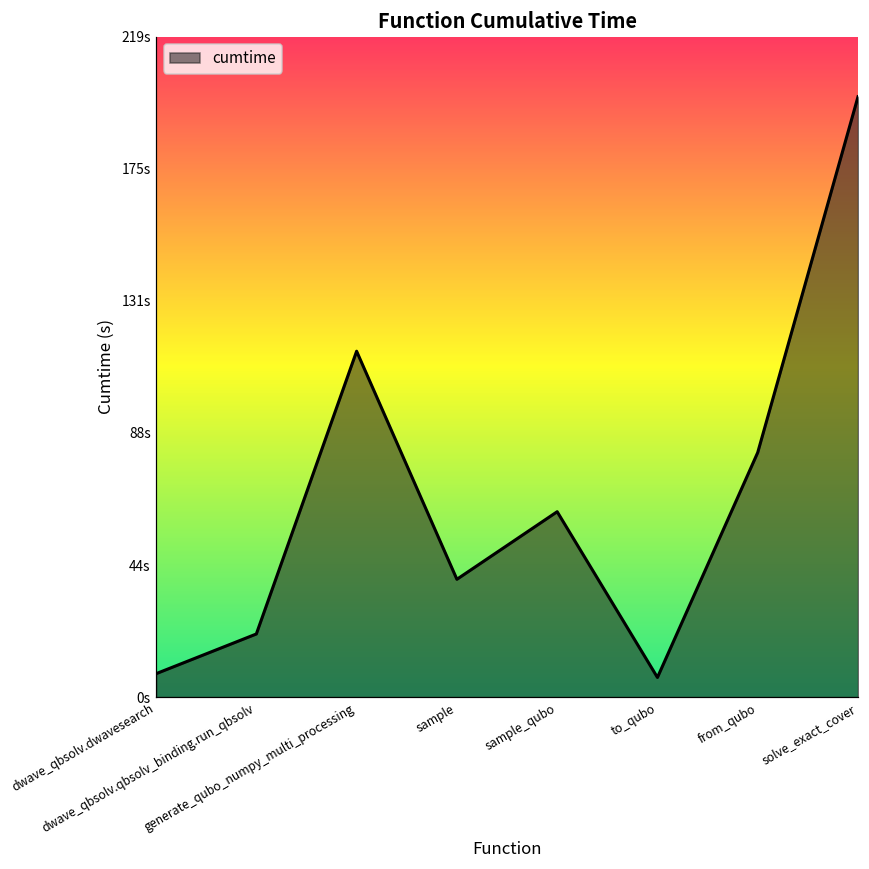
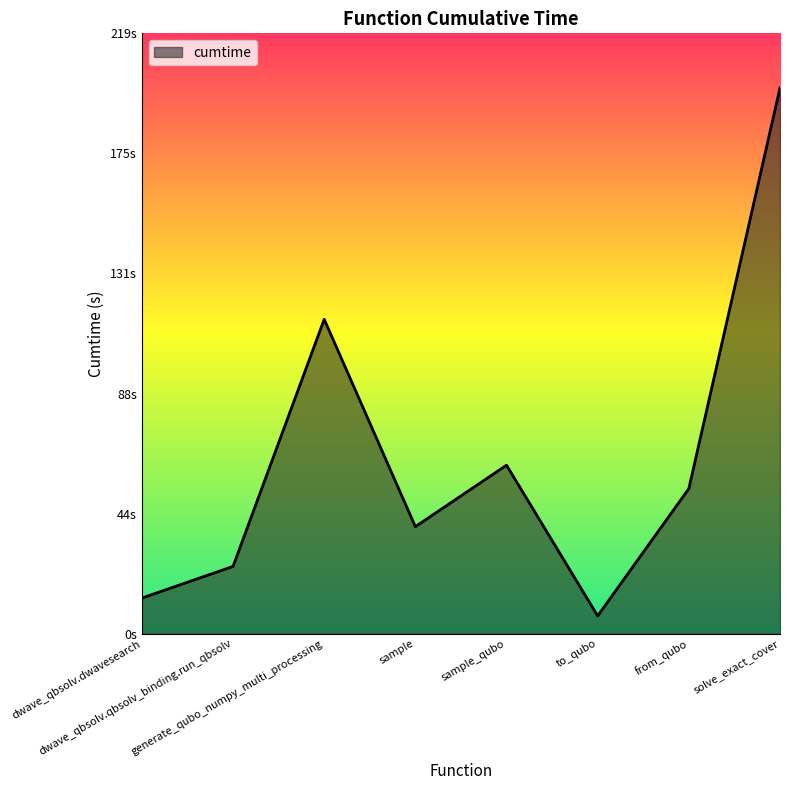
dwave_qbsolv.dwavesearch: 8s -> 13s
dwave_qbsolv.qbsolv_binding.run_qbsolv: 21s -> 25s
from_qubo: 81s -> 53s
